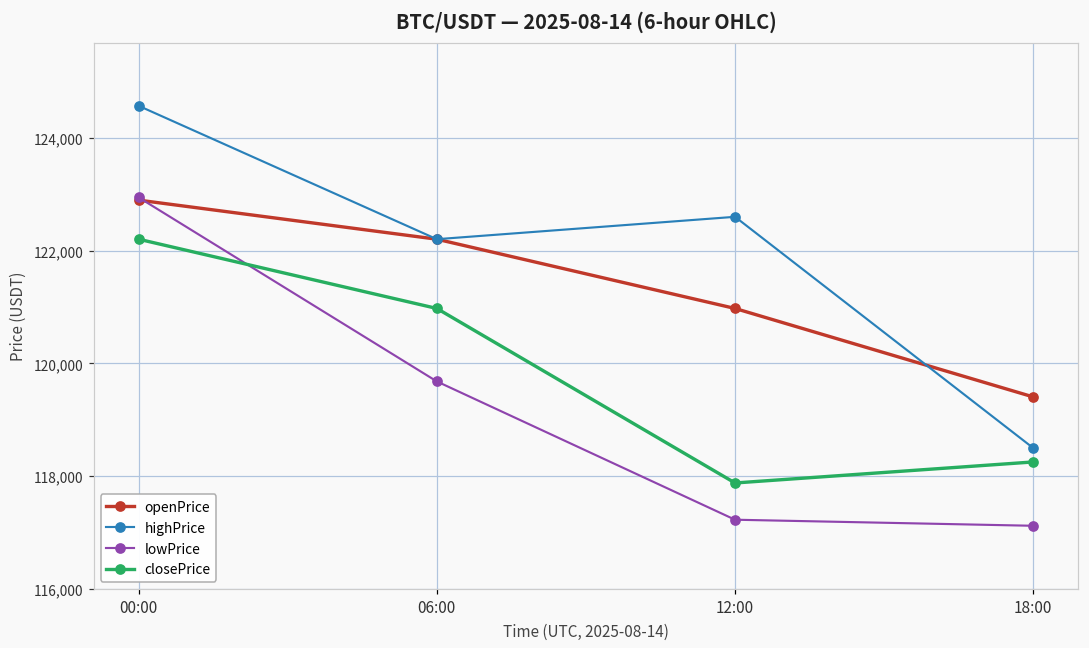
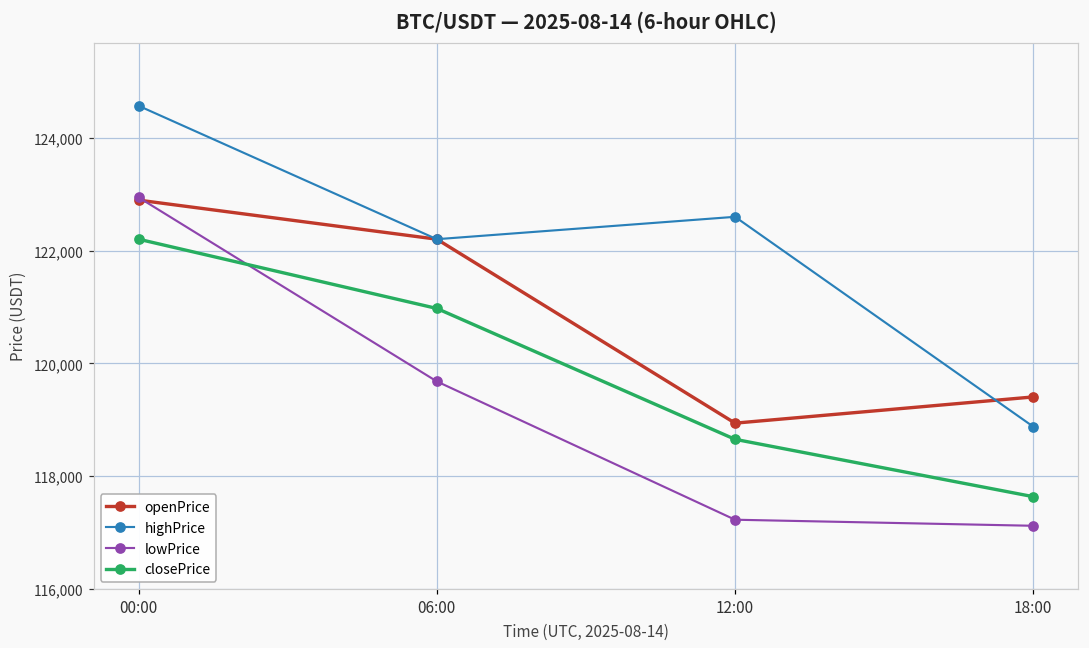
openPrice, 12:00: 121,000 -> 118,900
closePrice, 12:00: 117,900 -> 118,700
highPrice, 18:00: 118,500 -> 118,900
closePrice, 18:00: 118,300 -> 117,600
